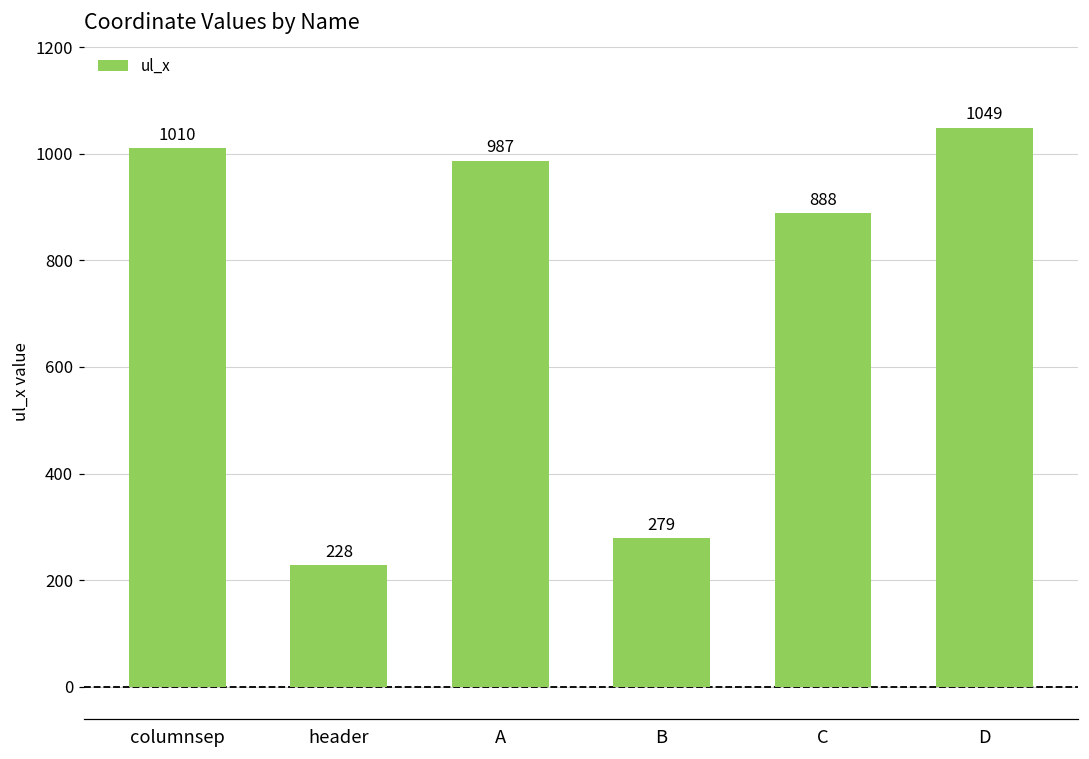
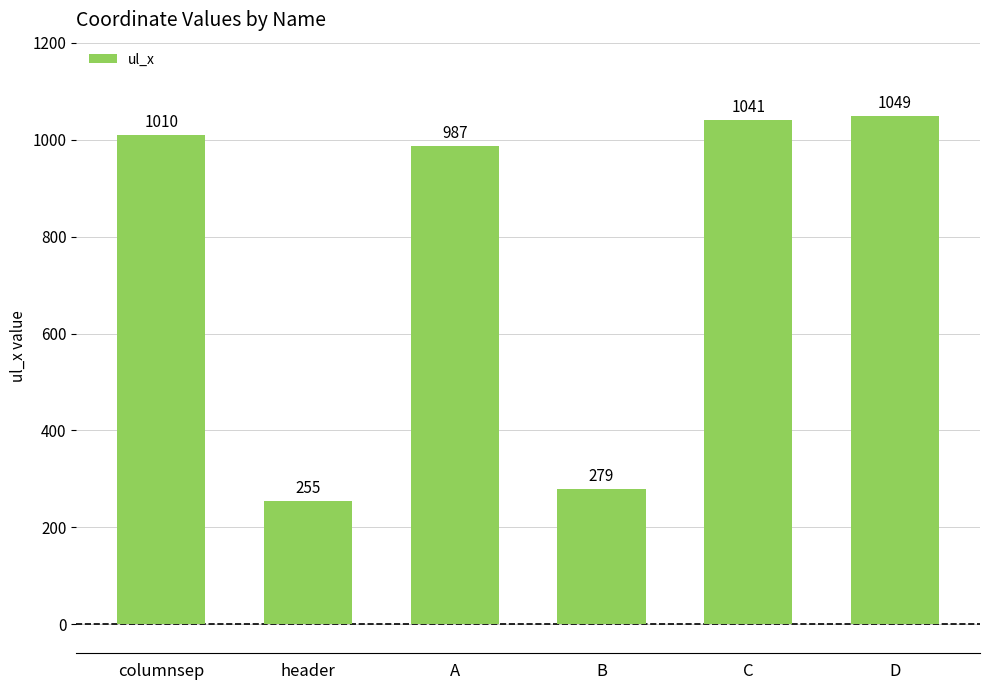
header: 228 -> 255
C: 888 -> 1041
